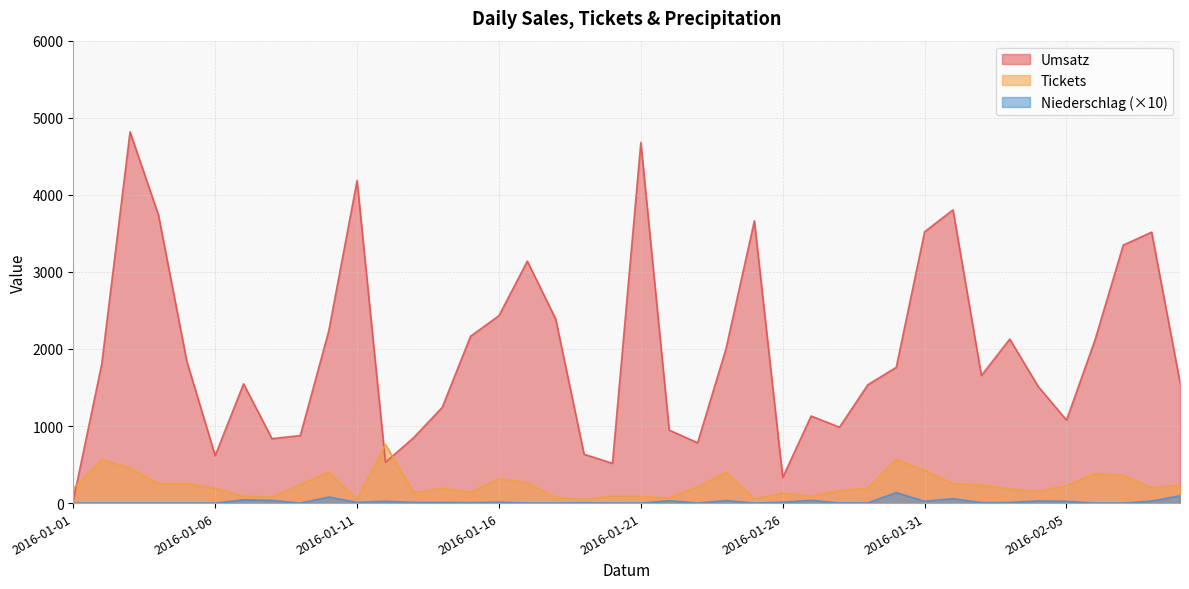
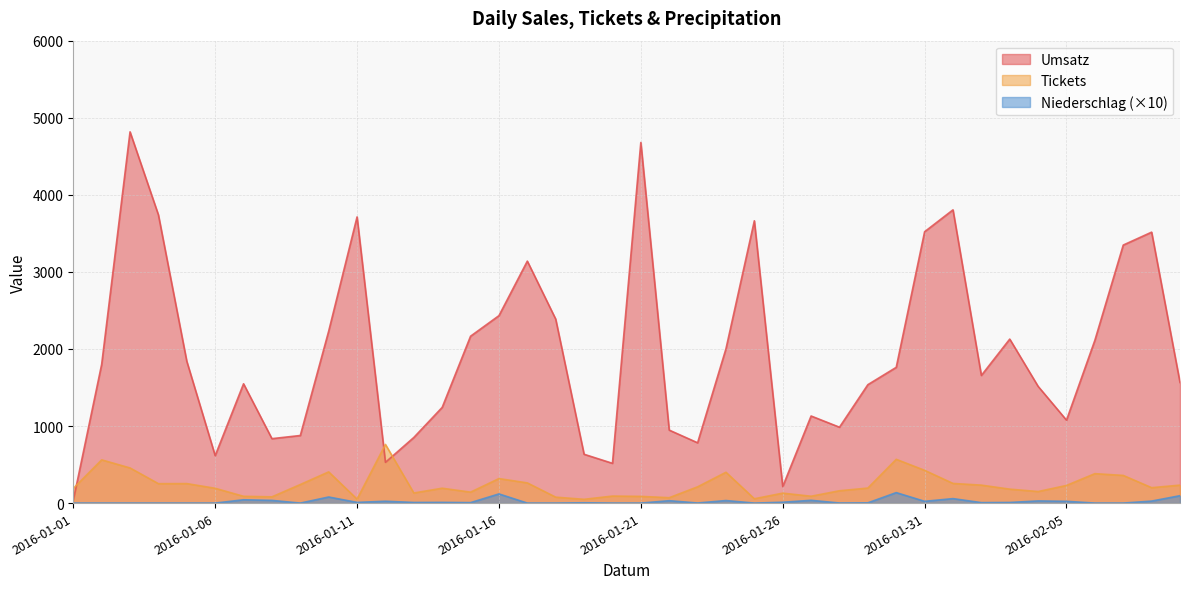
Umsatz, 2016-01-11: 4200 -> 3700
Niederschlag (×10), 2016-01-16: 0 -> 100
Umsatz, 2016-01-26: 300 -> 200
